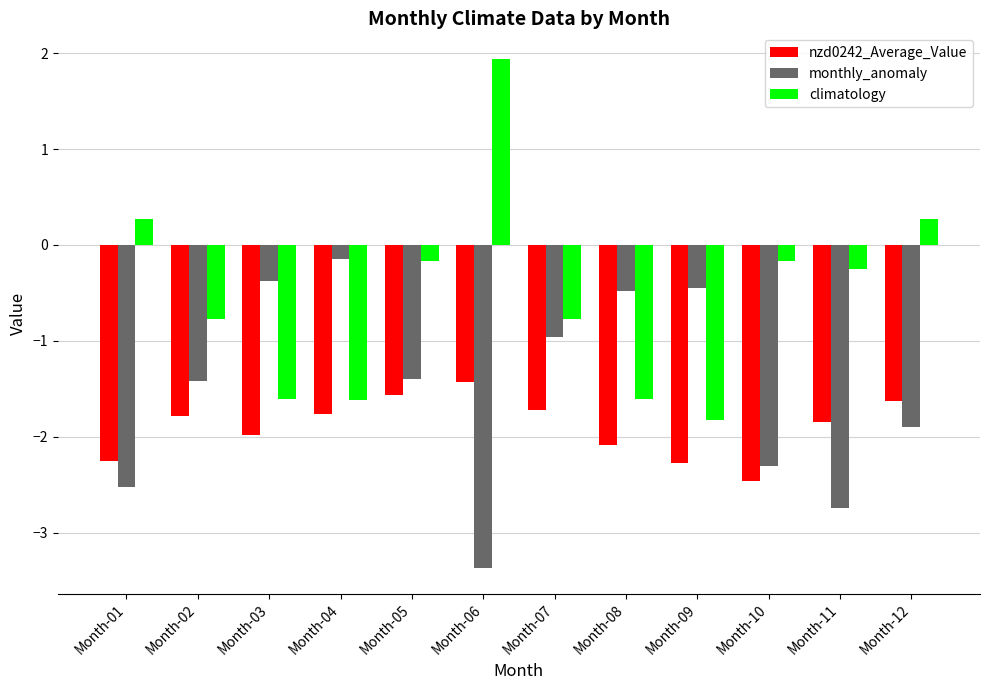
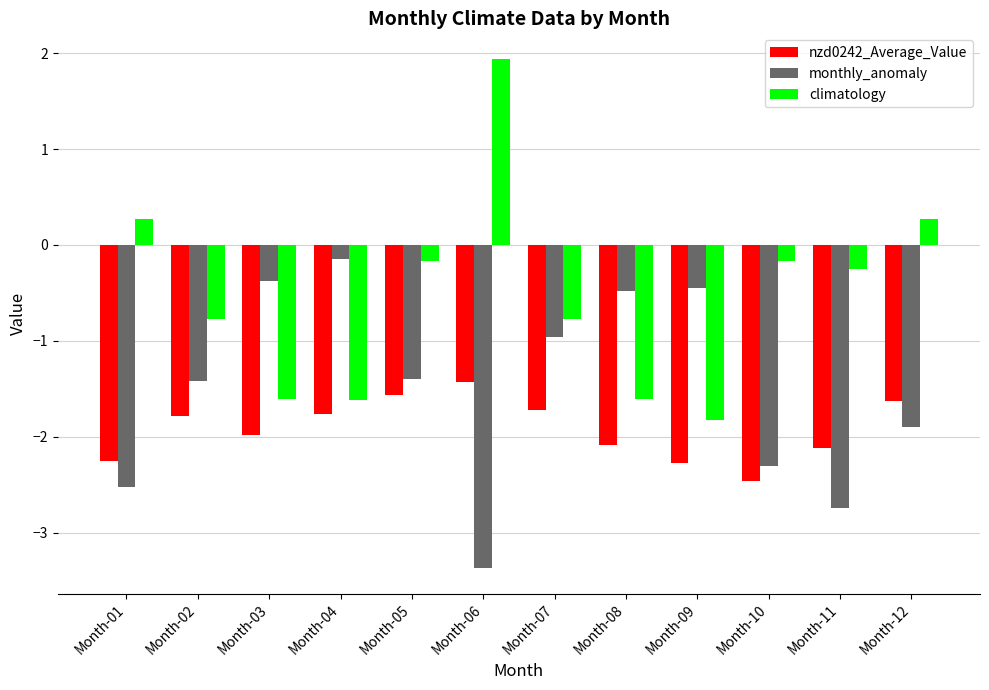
nzd0242_Average_Value, Month-11: -1.8 -> -2.1
